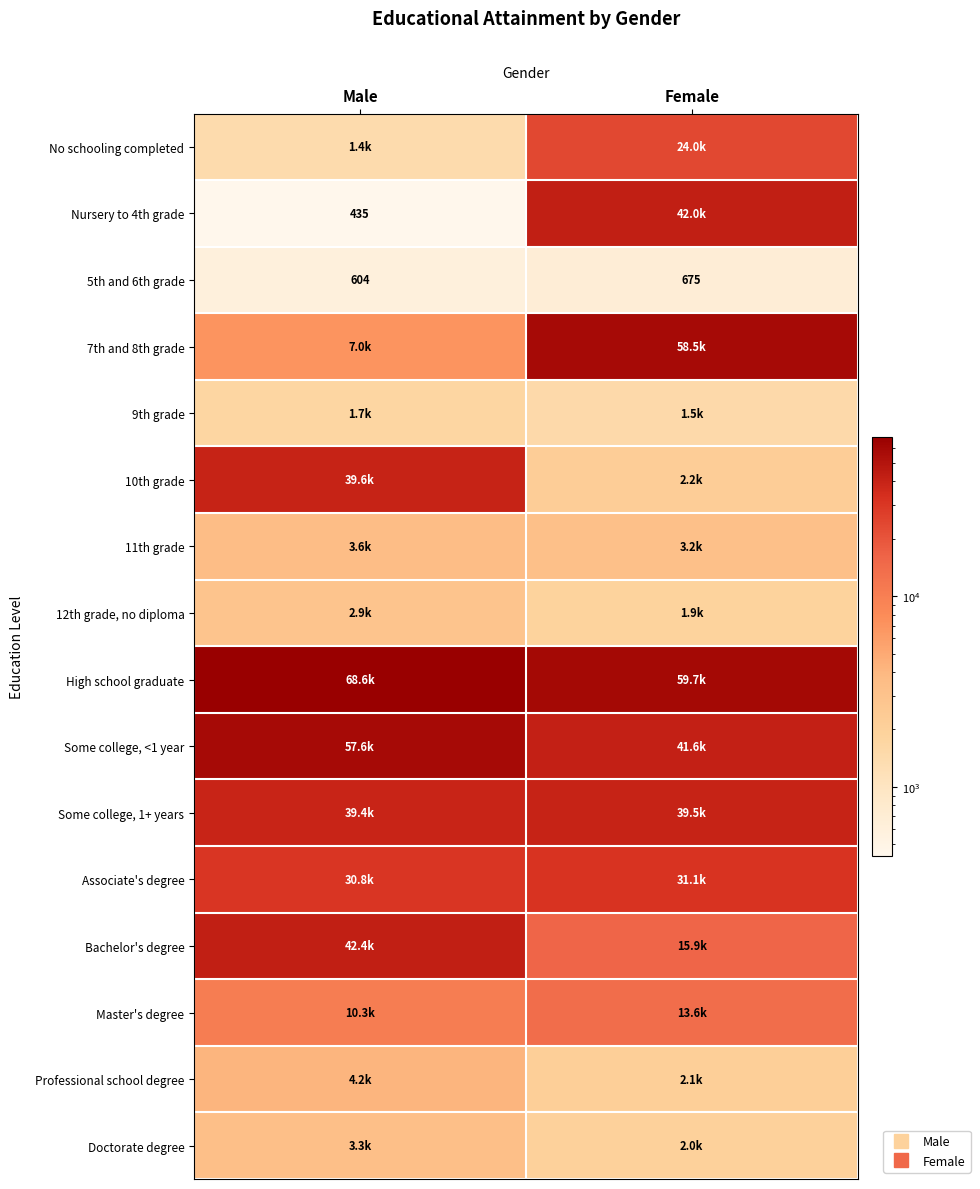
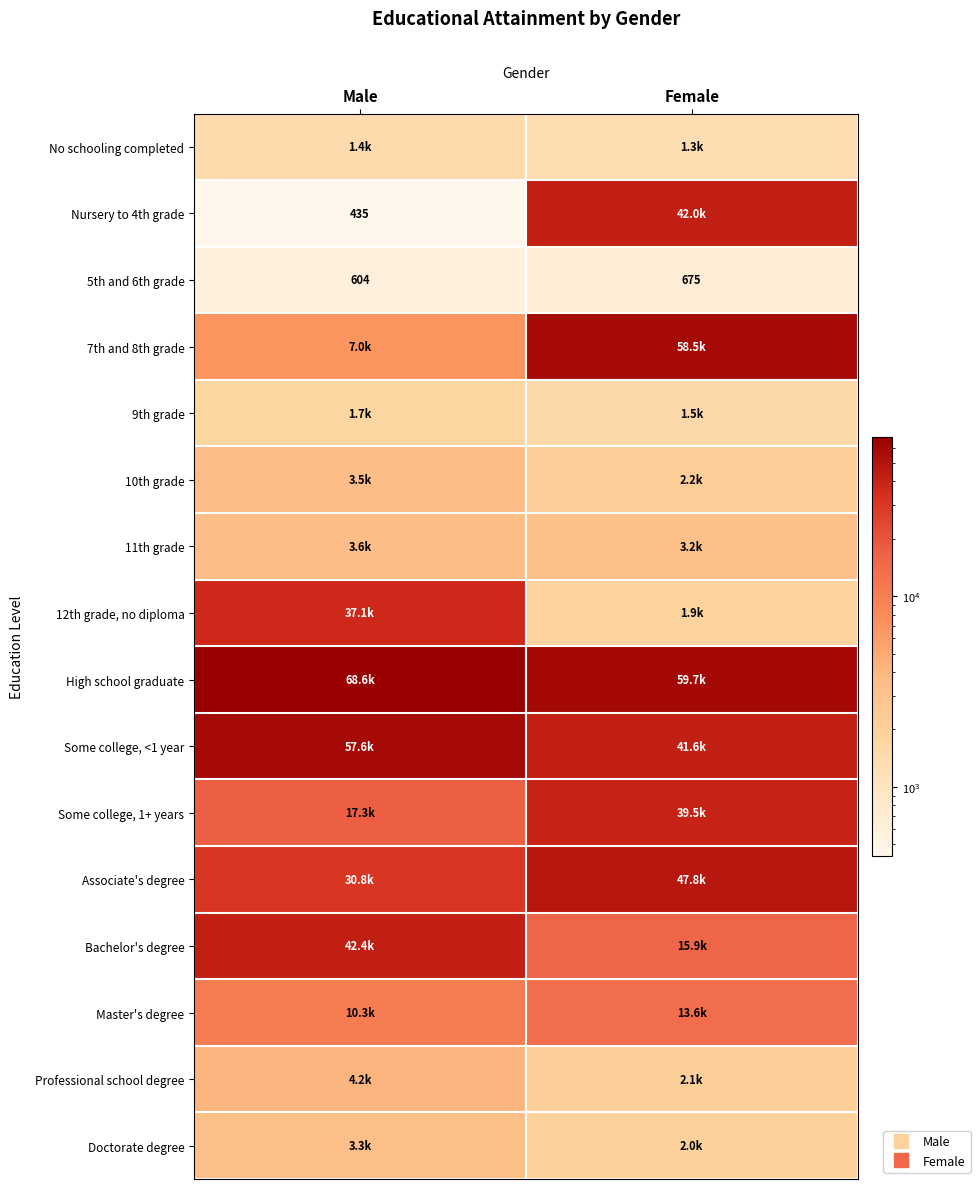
No schooling completed, Female: 24.0k -> 1.3k
10th grade, Male: 39.6k -> 3.5k
12th grade, no diploma, Male: 2.9k -> 37.1k
Some college, 1+ years, Male: 39.4k -> 17.3k
Associate's degree, Female: 31.1k -> 47.8k
